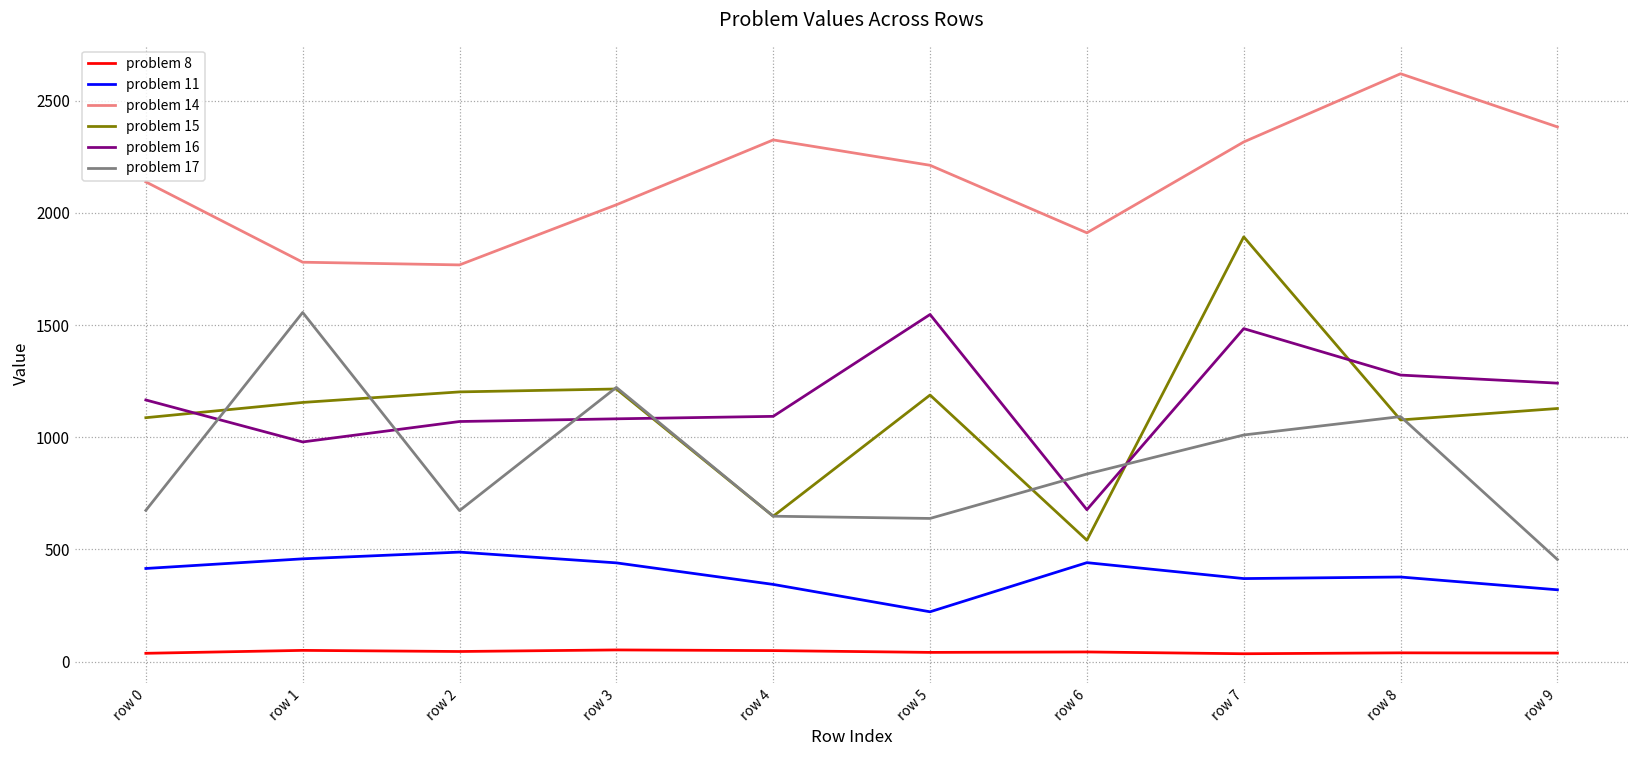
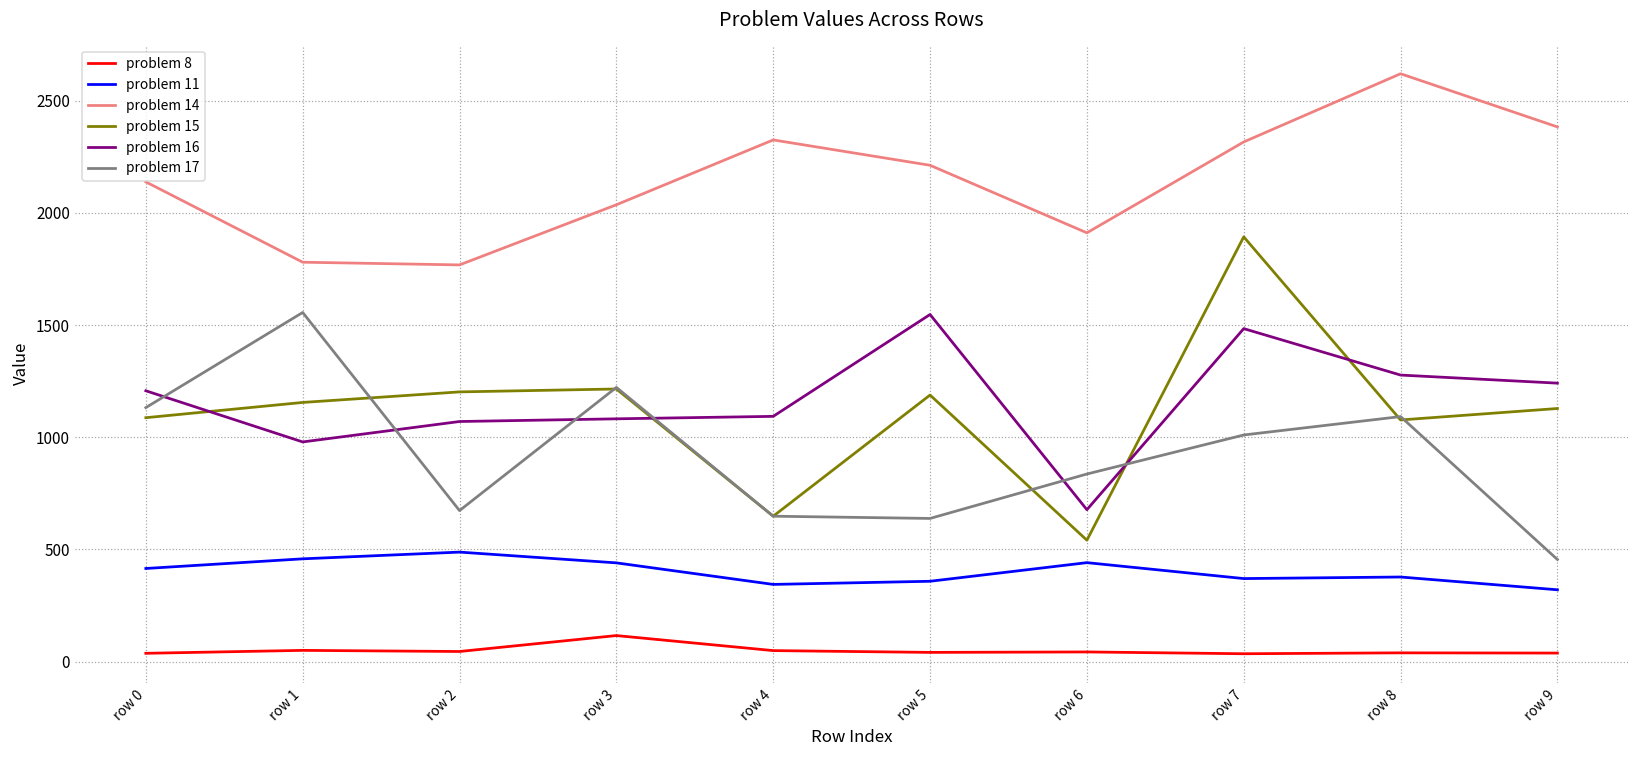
problem 16, row 0: 1170 -> 1210
problem 17, row 0: 670 -> 1130
problem 8, row 3: 50 -> 120
problem 11, row 5: 220 -> 360
